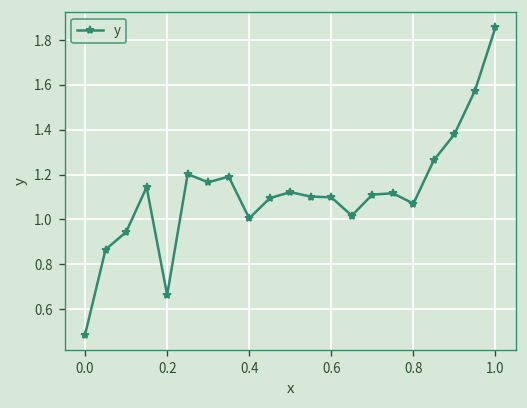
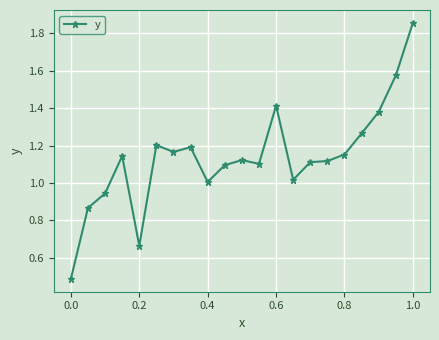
0.6: 1.10 -> 1.41
0.8: 1.07 -> 1.15
